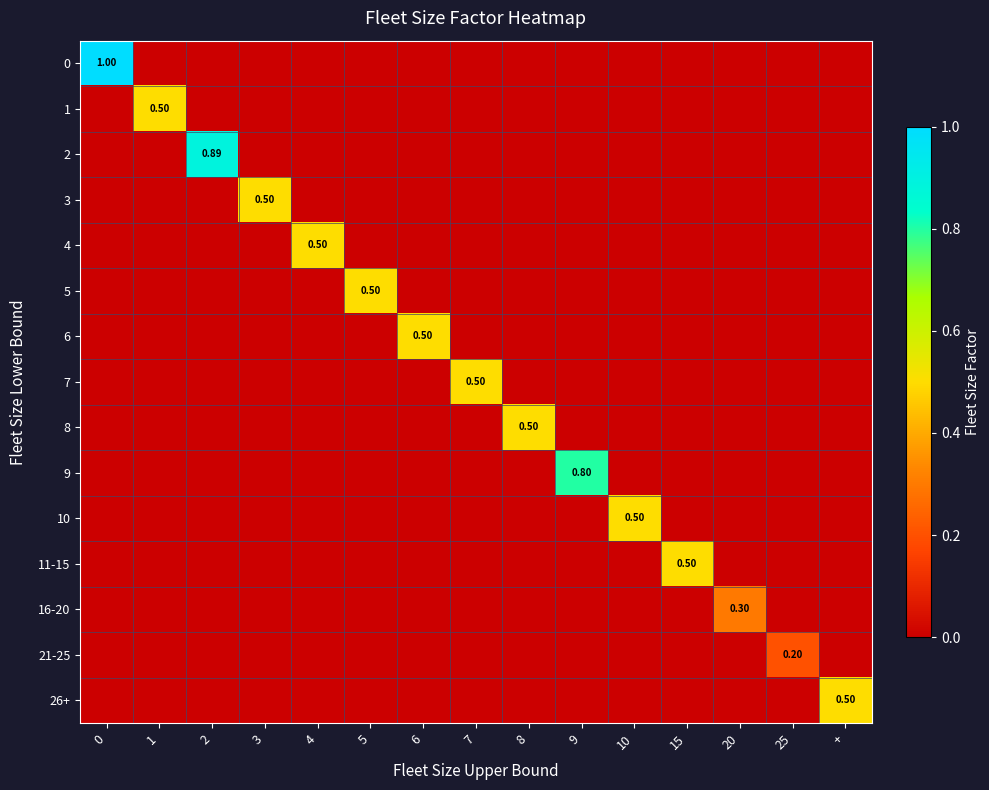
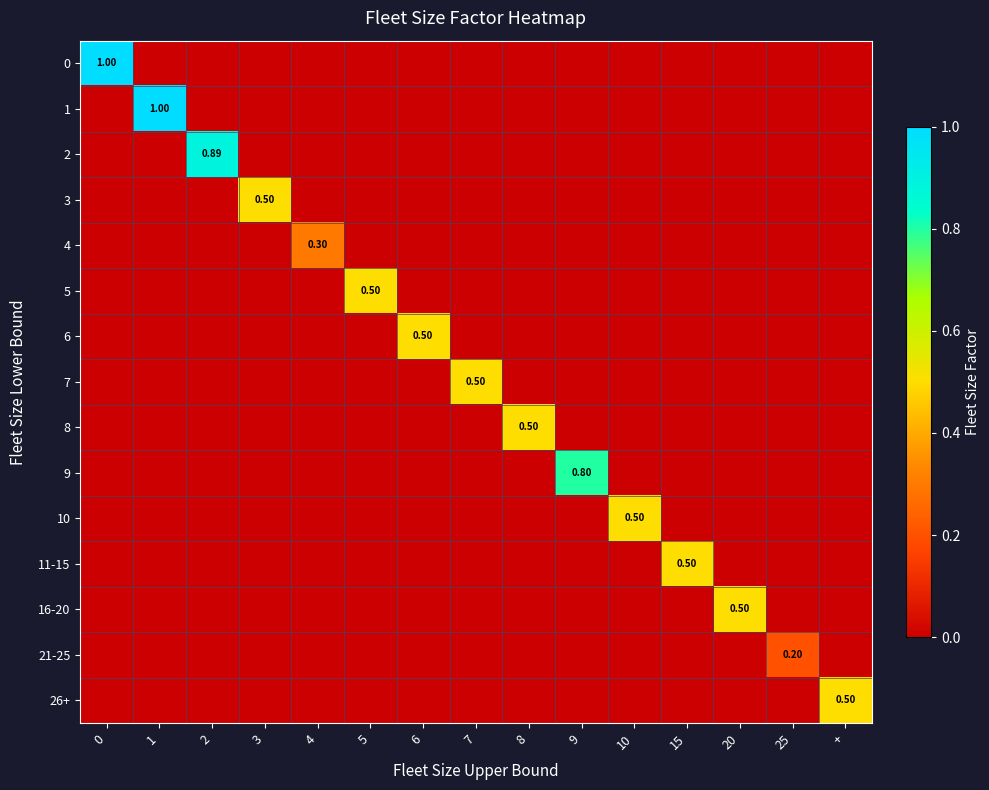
1, 1: 0.50 -> 1.00
4, 4: 0.50 -> 0.30
16-20, 20: 0.30 -> 0.50
